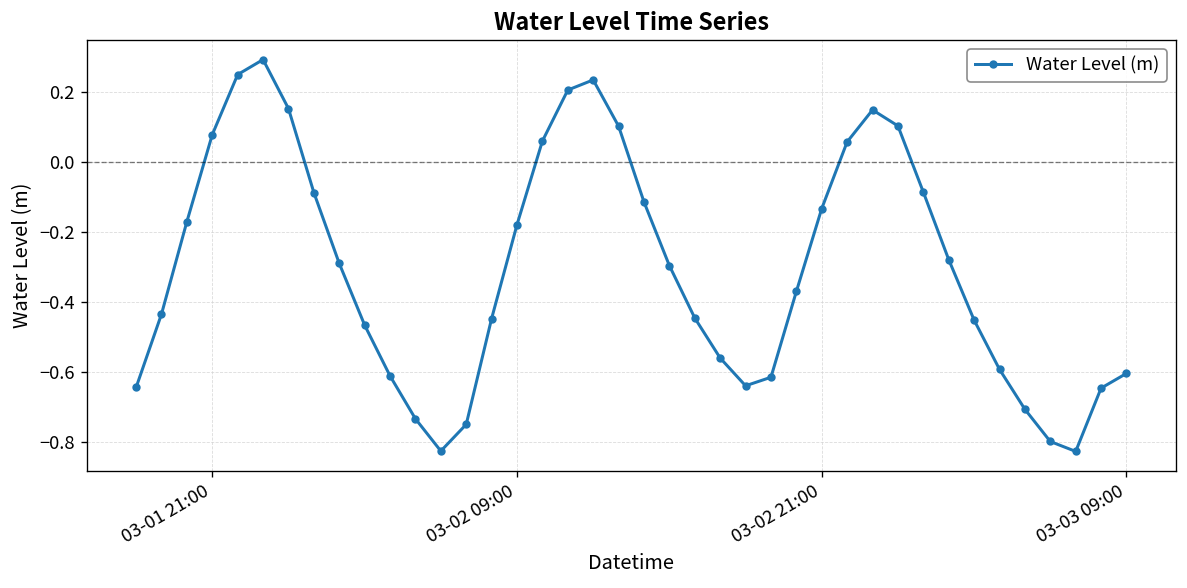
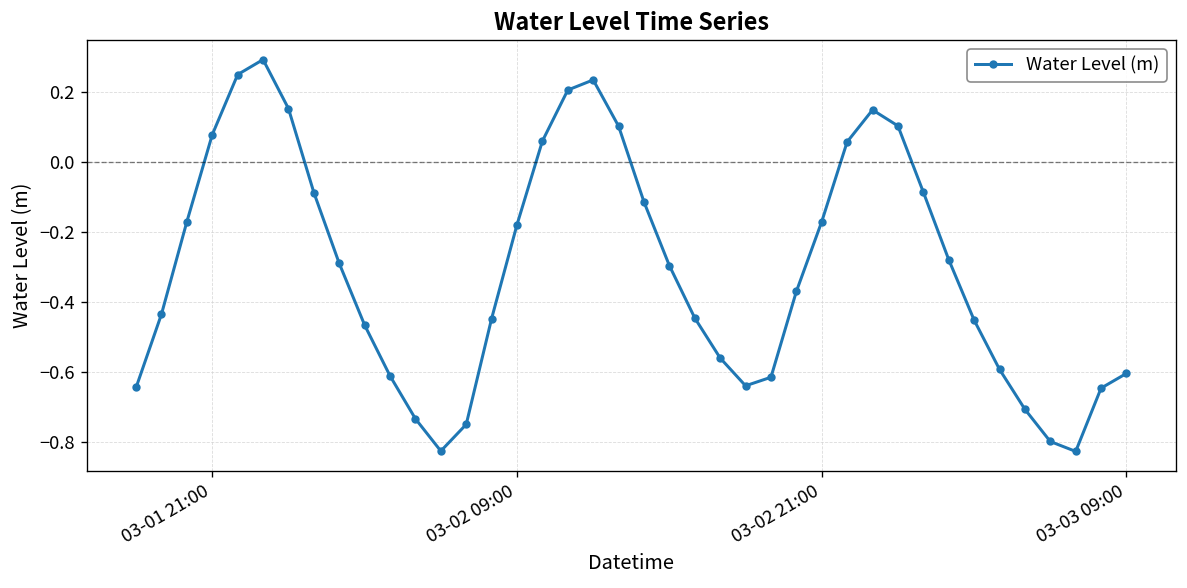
03-02 21:00: -0.13 -> -0.17
